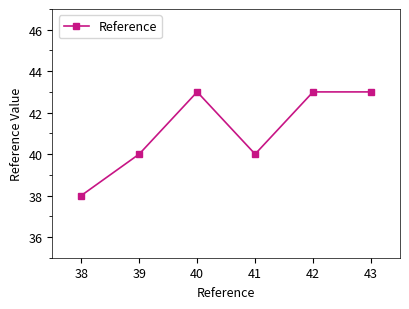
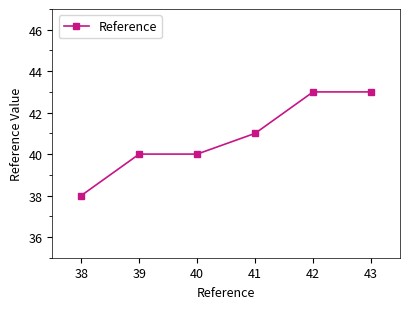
40: 43 -> 40
41: 40 -> 41
